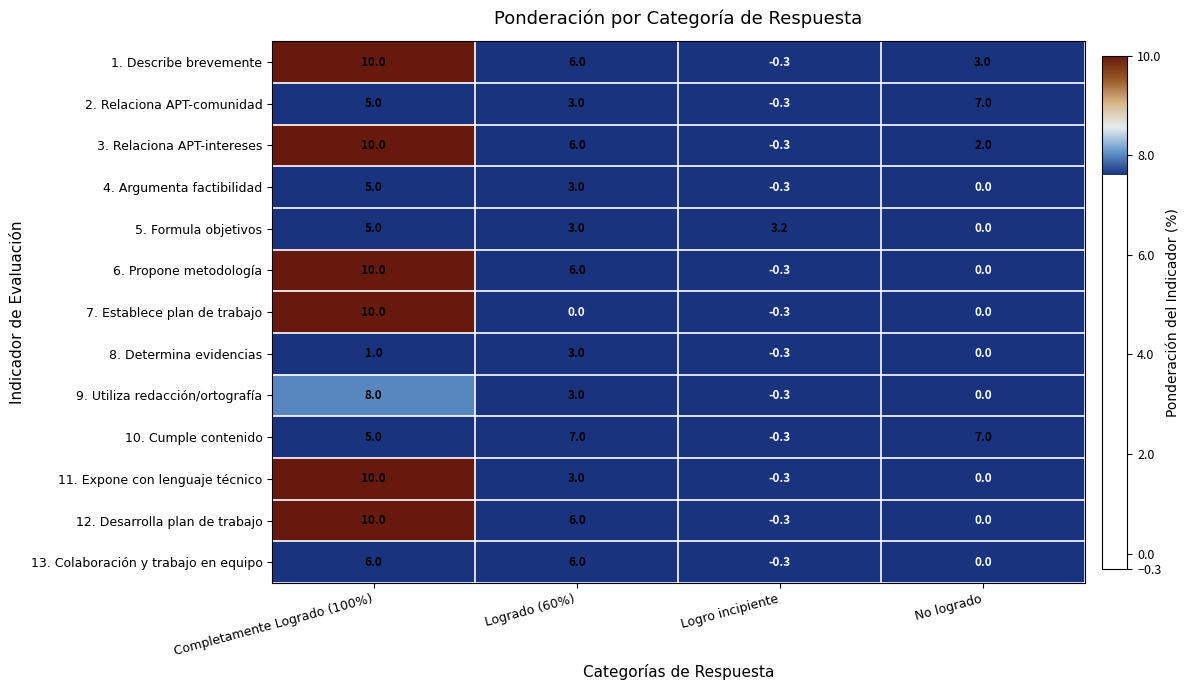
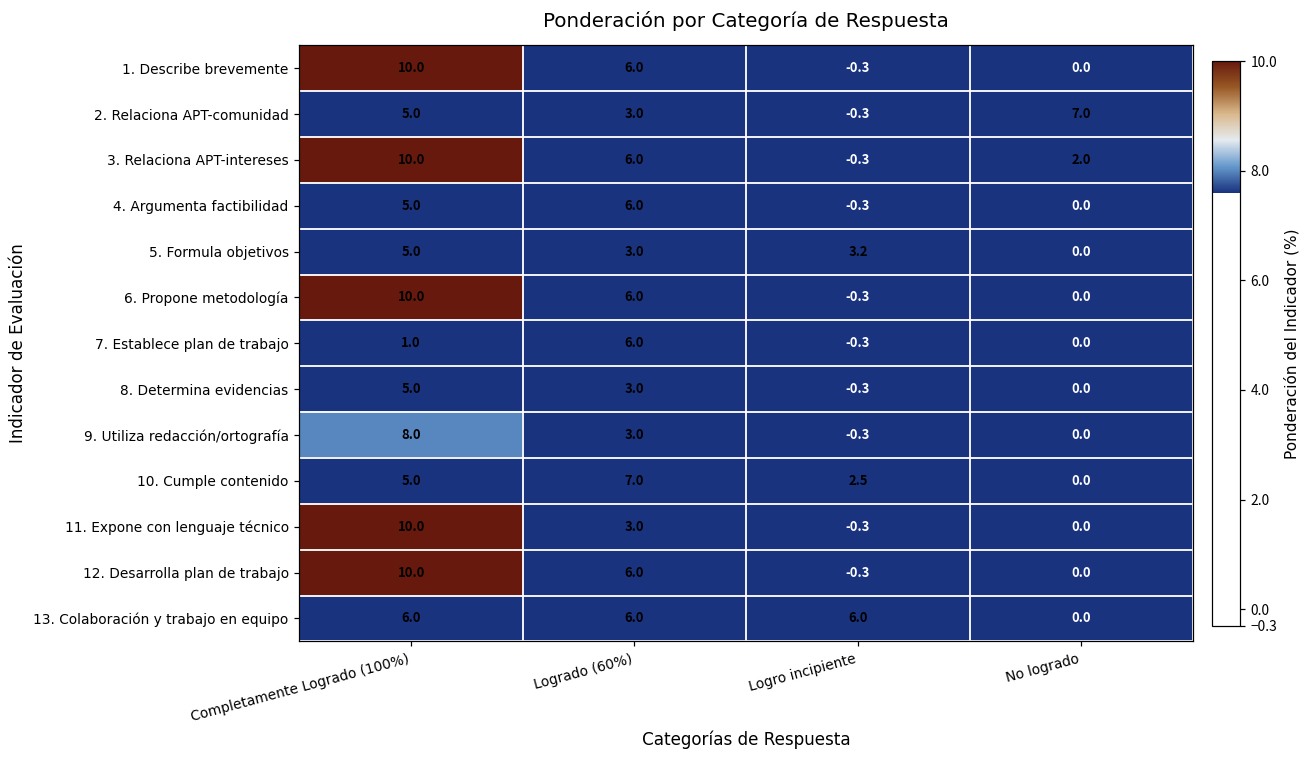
1. Describe brevemente, No logrado: 3.0 -> 0.0
4. Argumenta factibilidad, Logrado (60%): 3.0 -> 6.0
7. Establece plan de trabajo, Completamente Logrado (100%): 10.0 -> 1.0
7. Establece plan de trabajo, Logrado (60%): 0.0 -> 6.0
8. Determina evidencias, Completamente Logrado (100%): 1.0 -> 5.0
10. Cumple contenido, Logro incipiente: -0.3 -> 2.5
10. Cumple contenido, No logrado: 7.0 -> 0.0
13. Colaboración y trabajo en equipo, Logro incipiente: -0.3 -> 6.0
